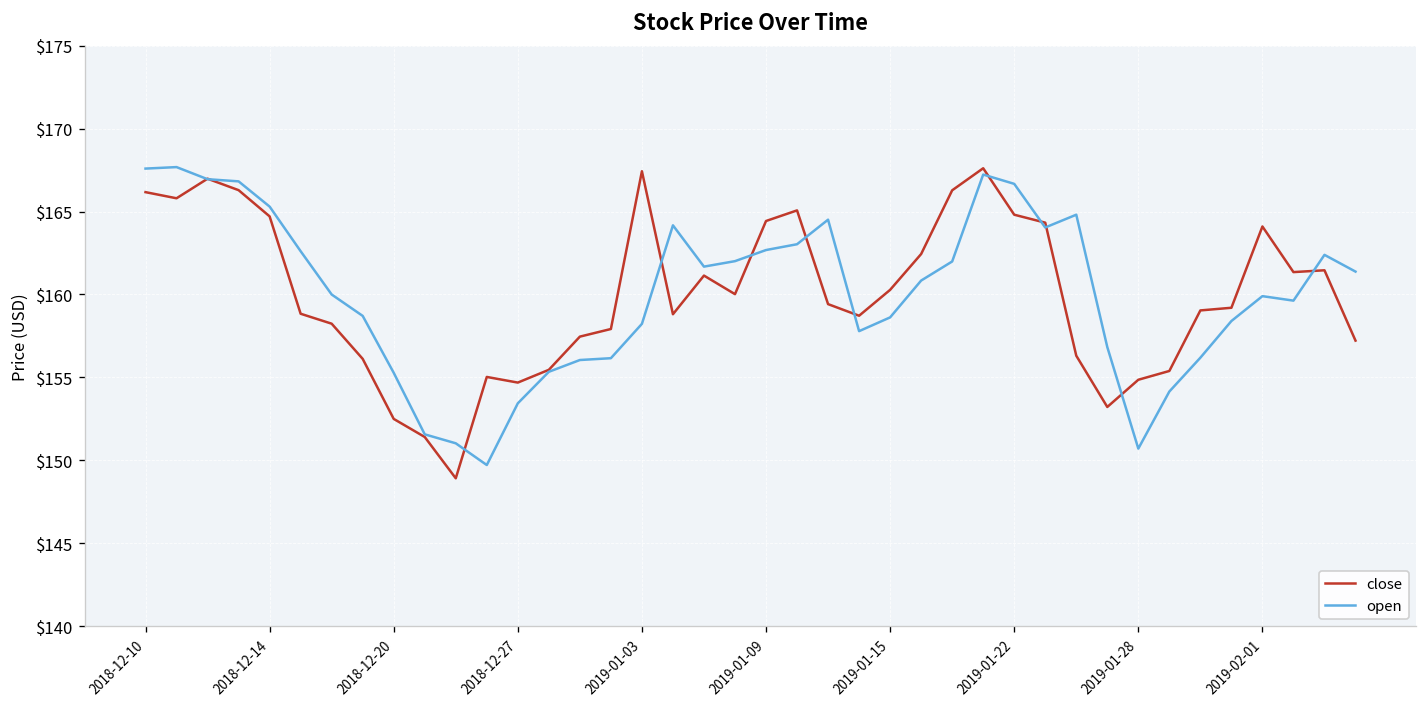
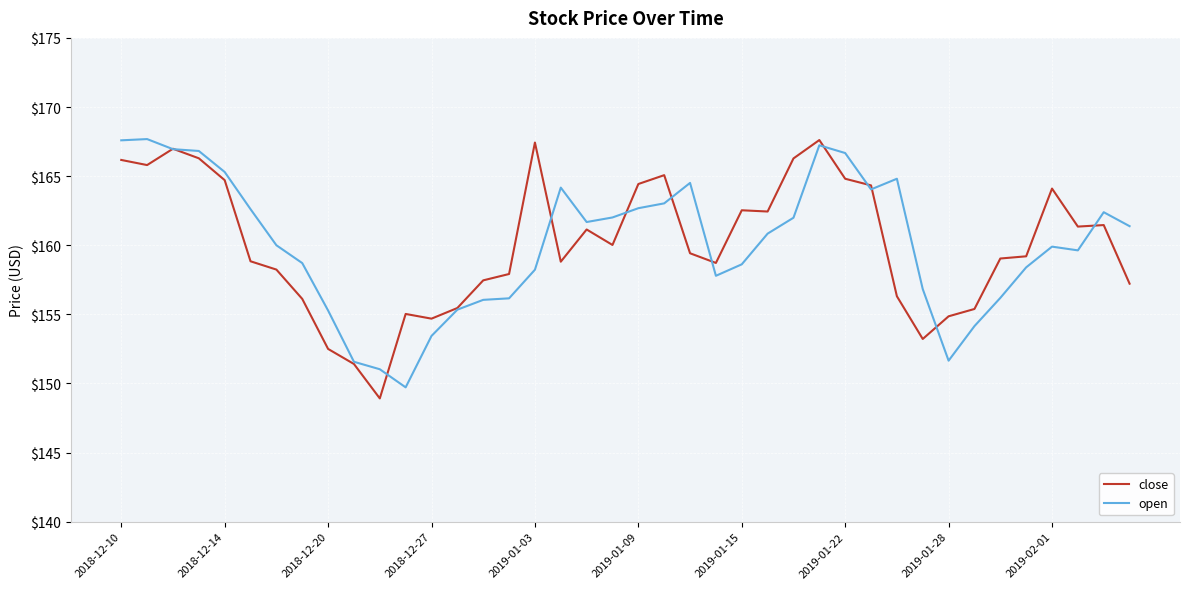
close, 2019-01-15: $160.3 -> $162.5
open, 2019-01-28: $150.7 -> $151.7
